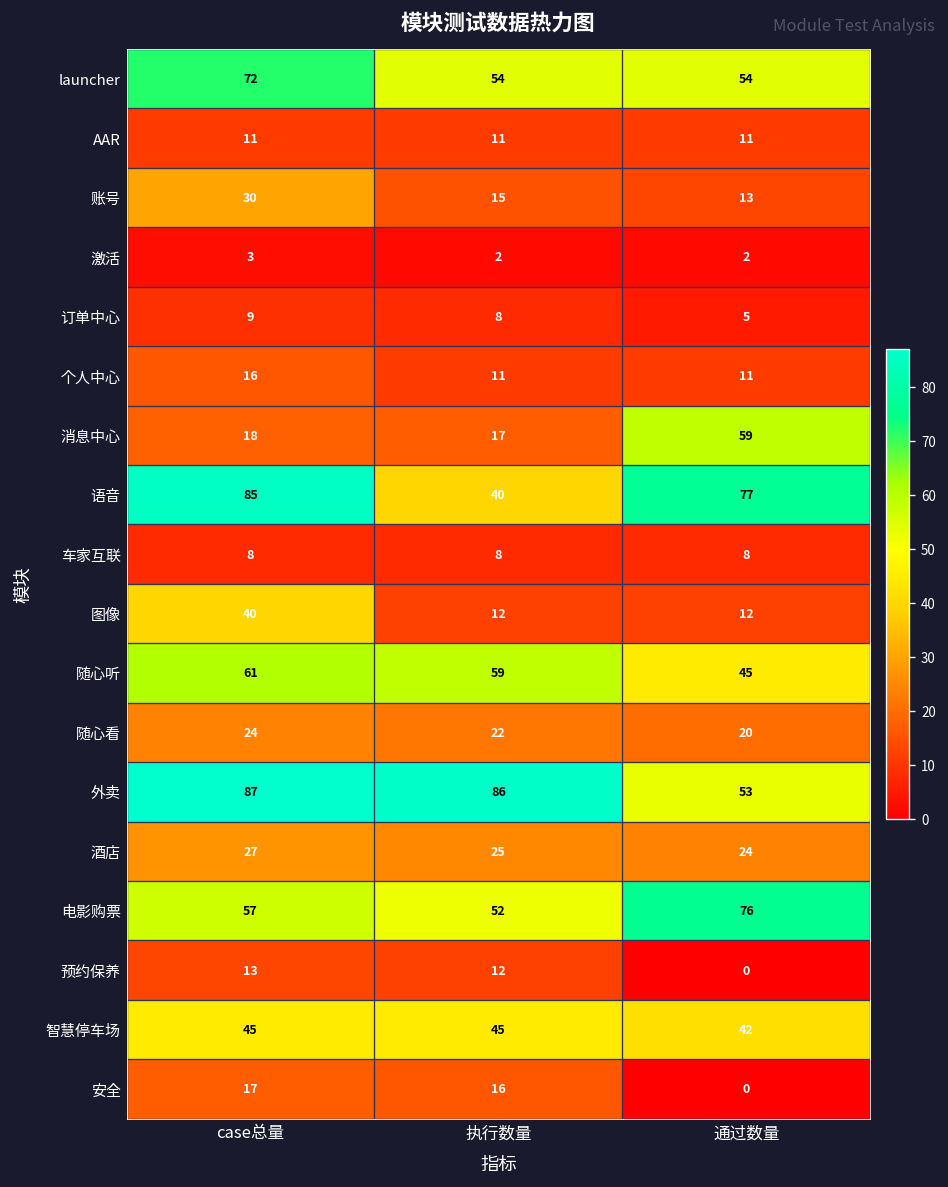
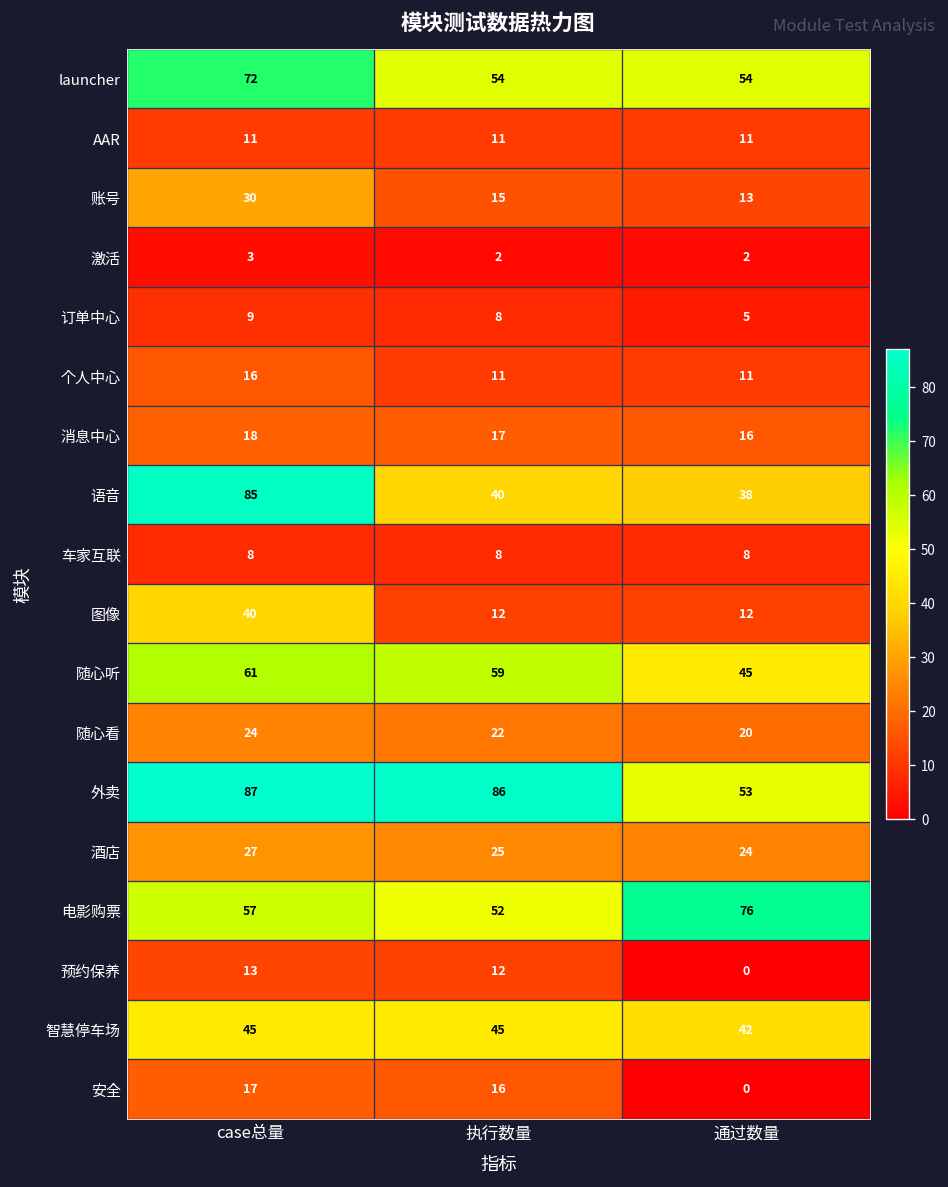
消息中心, 通过数量: 59 -> 16
语音, 通过数量: 77 -> 38
